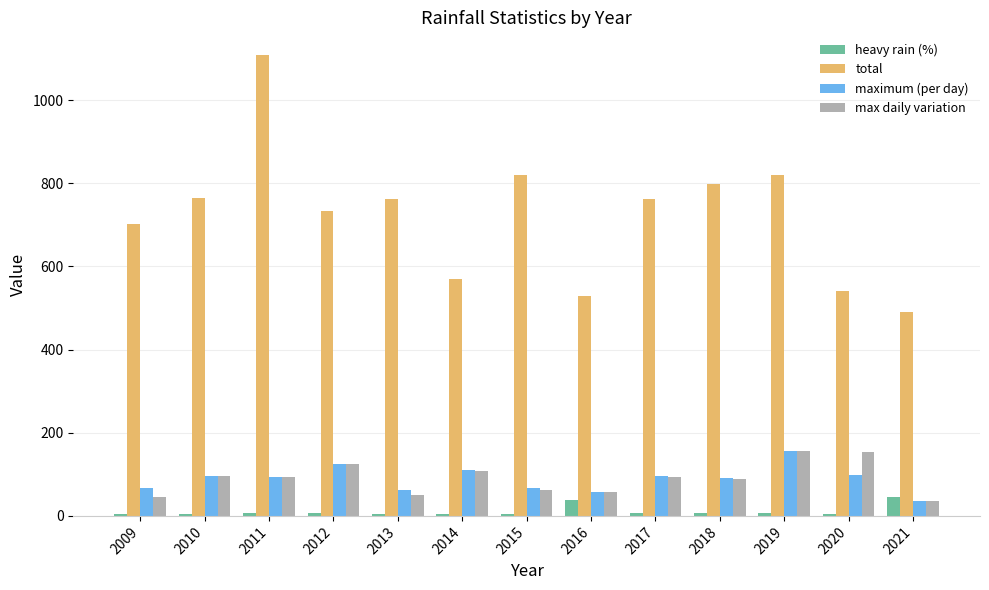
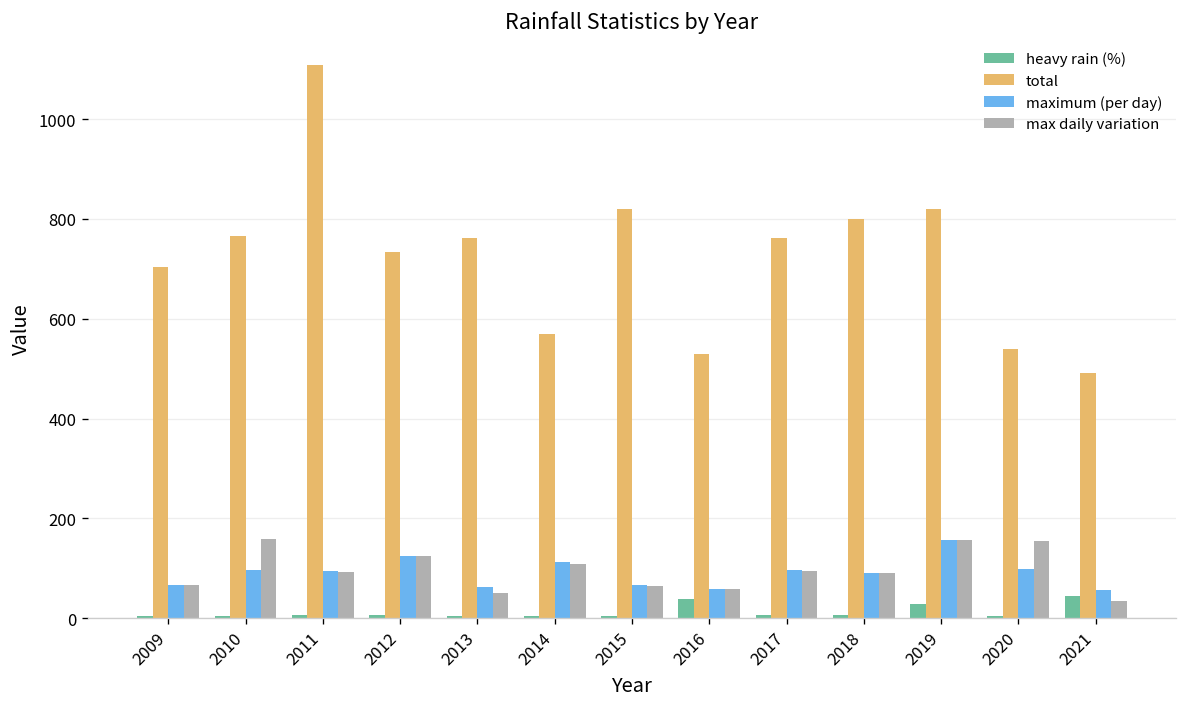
max daily variation, 2009: 50 -> 70
max daily variation, 2010: 100 -> 160
heavy rain (%), 2019: 10 -> 30
maximum (per day), 2021: 30 -> 60
